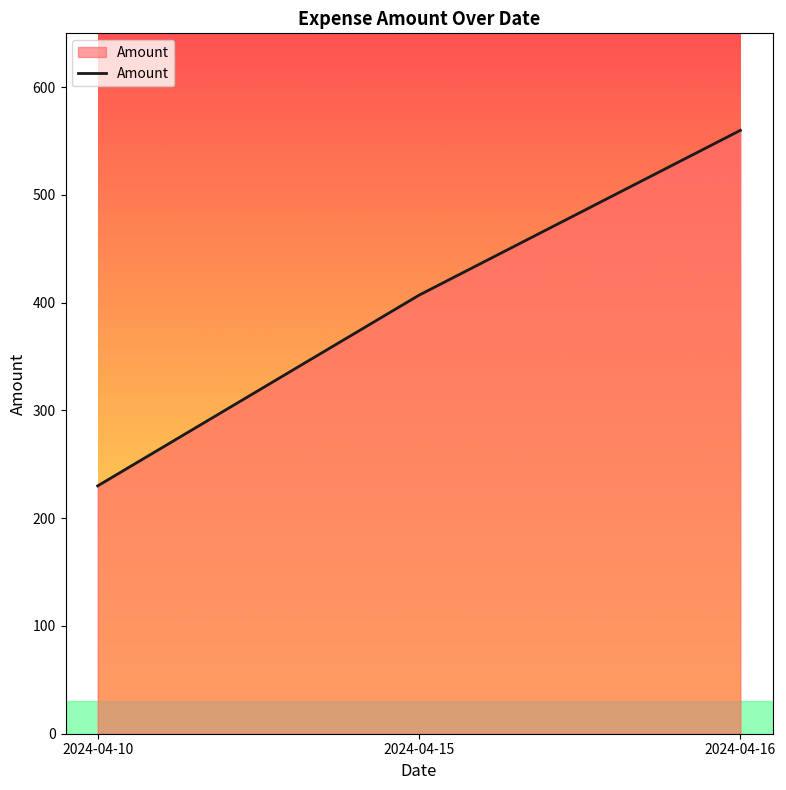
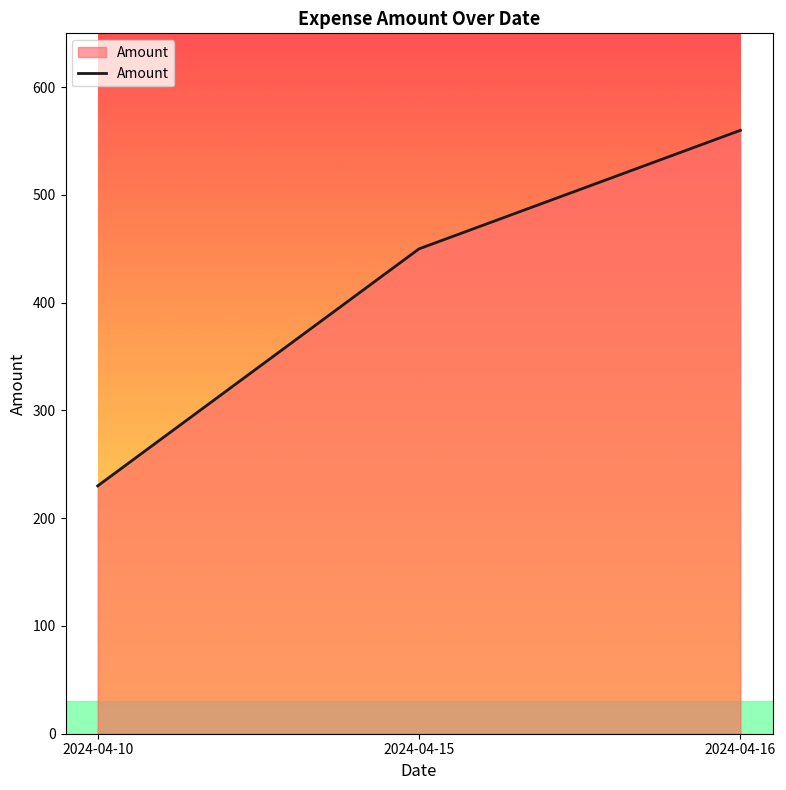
2024-04-15: 407 -> 450
